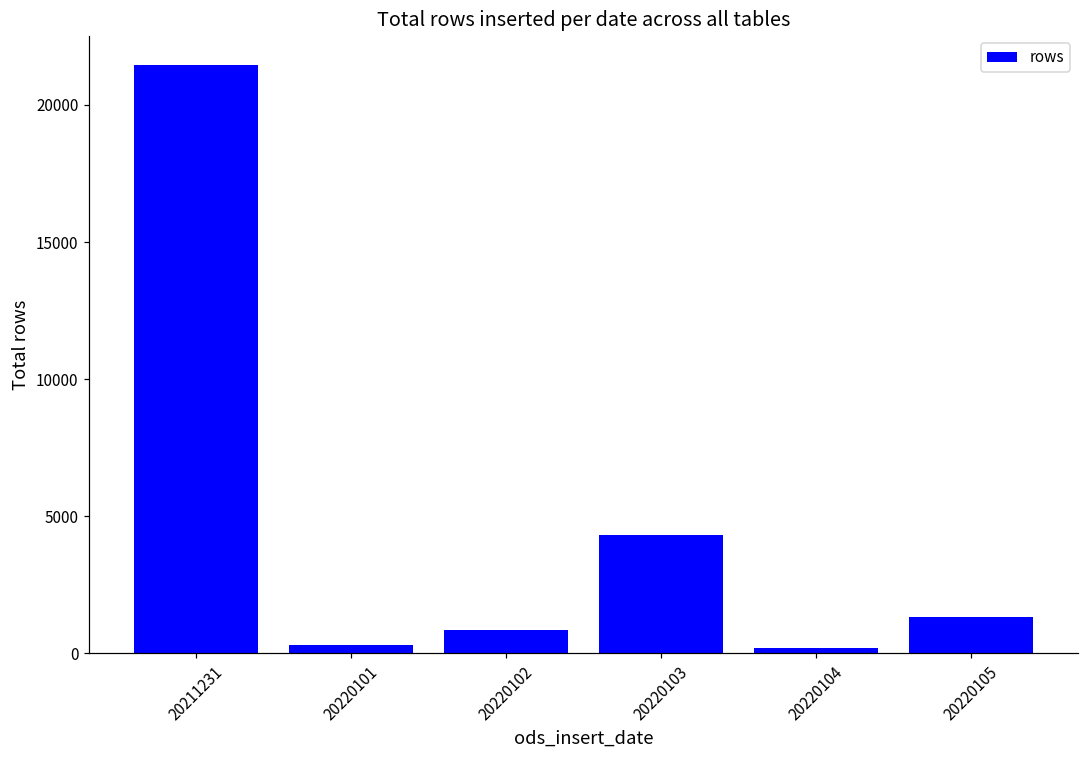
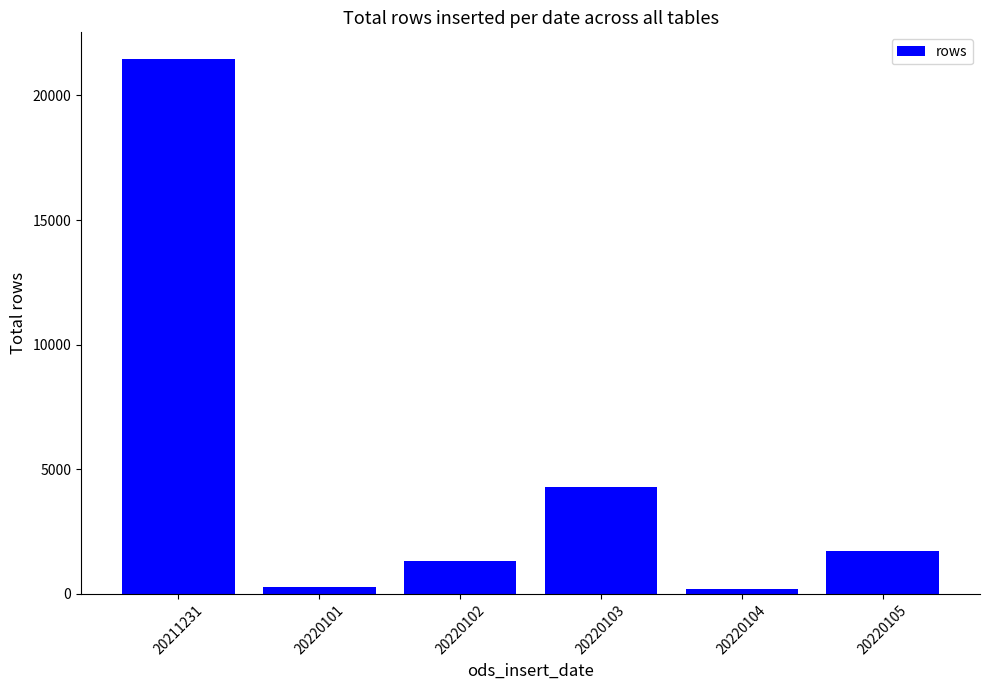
20220102: 800 -> 1300
20220105: 1300 -> 1700
